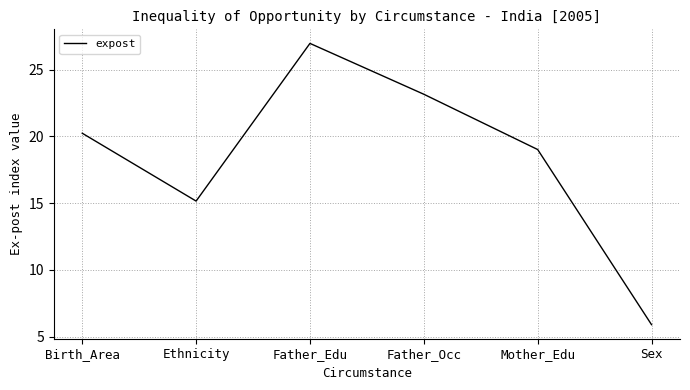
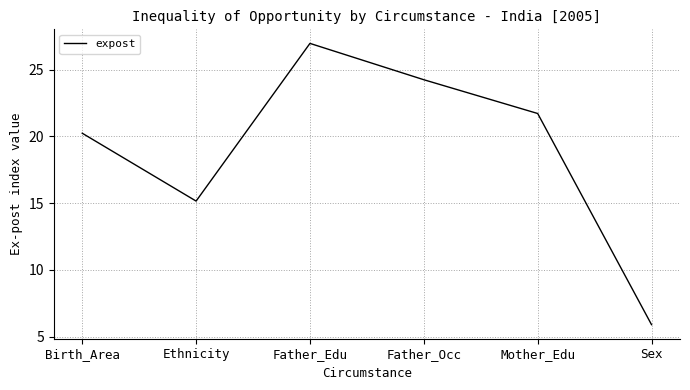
Father_Occ: 23.2 -> 24.2
Mother_Edu: 19.0 -> 21.7
